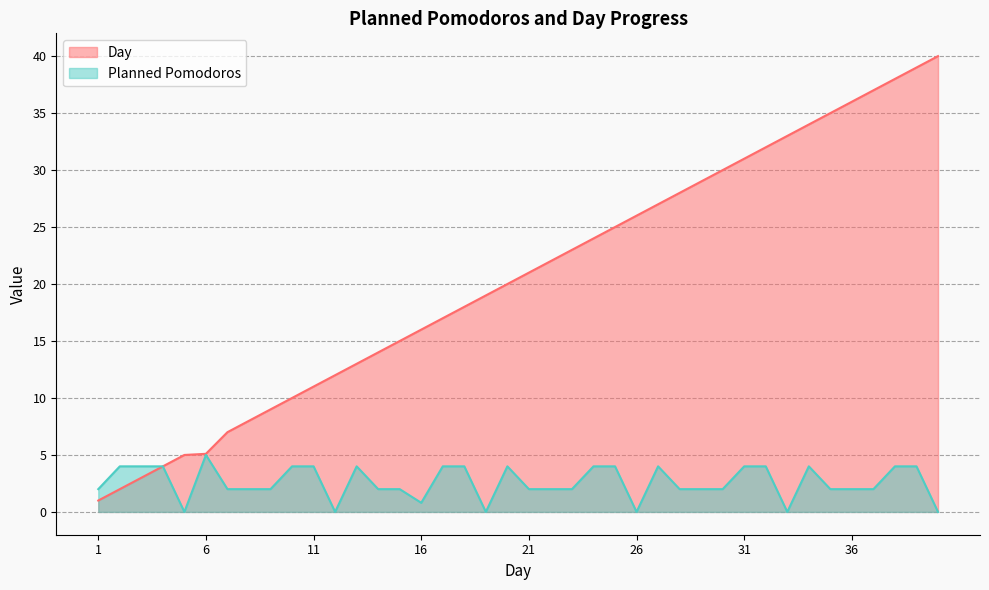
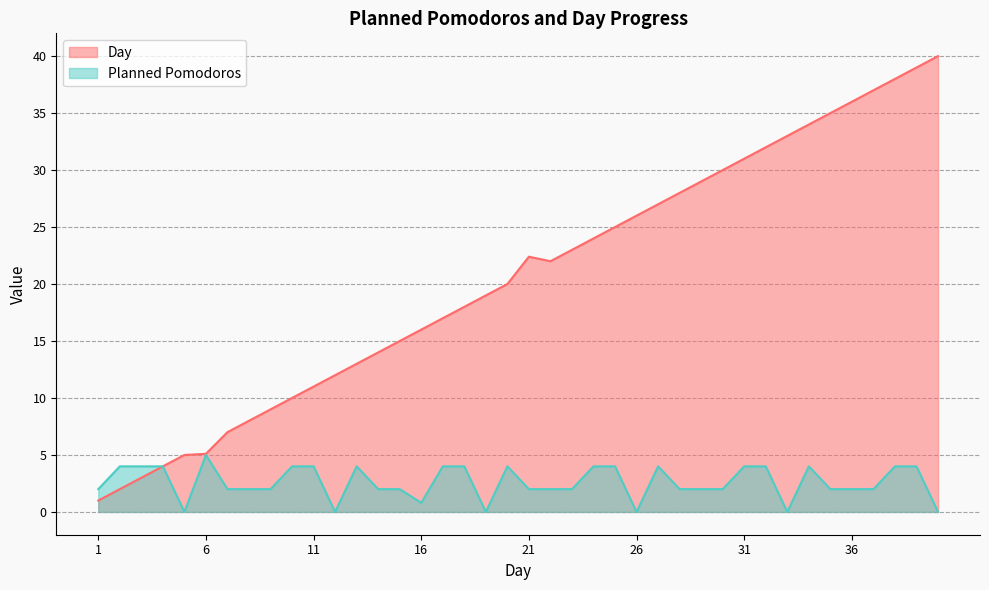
Day, 21: 21.0 -> 22.4
